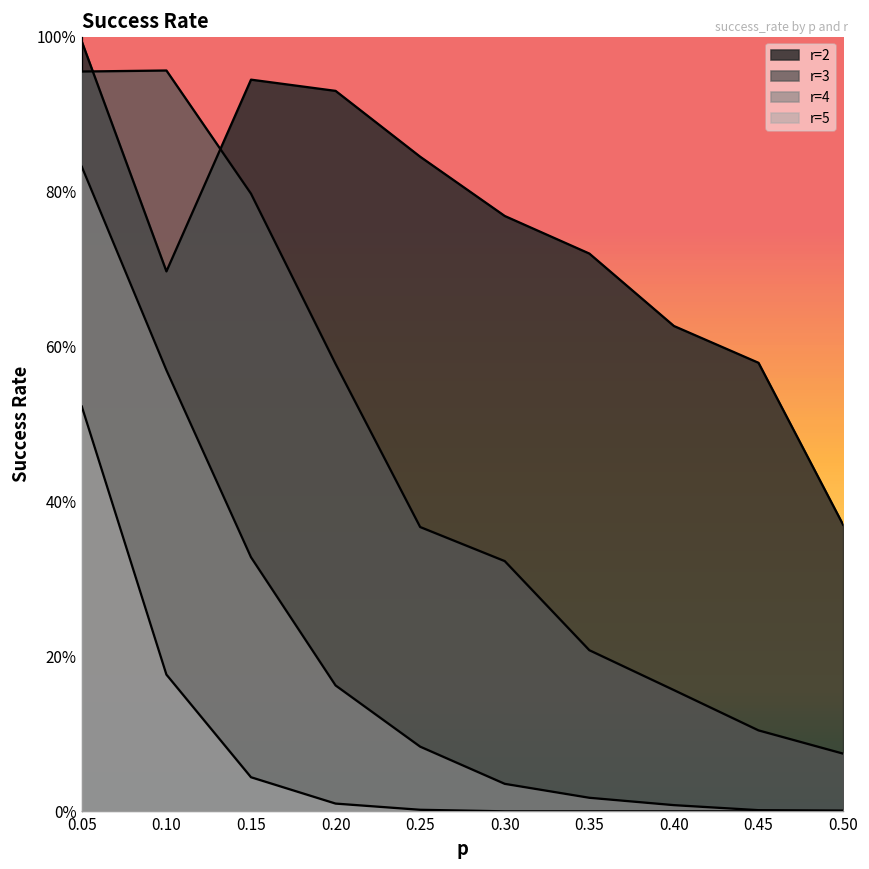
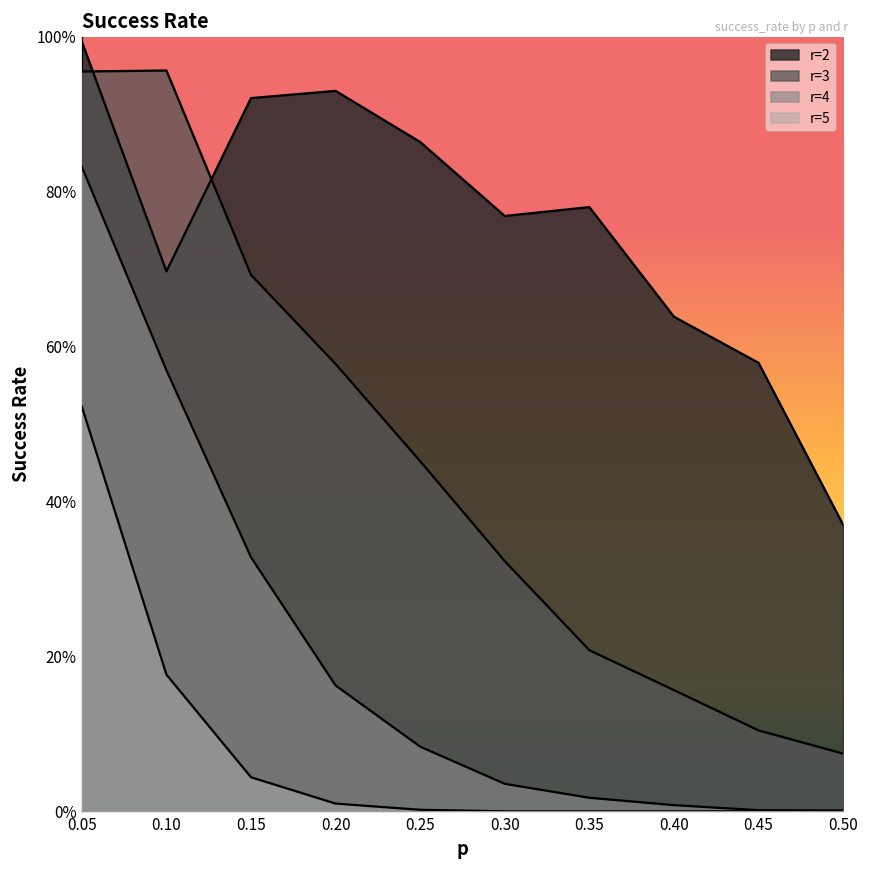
r=2, 0.15: 94% -> 92%
r=3, 0.15: 80% -> 69%
r=2, 0.25: 85% -> 86%
r=3, 0.25: 37% -> 45%
r=2, 0.35: 72% -> 78%
r=2, 0.40: 63% -> 64%
